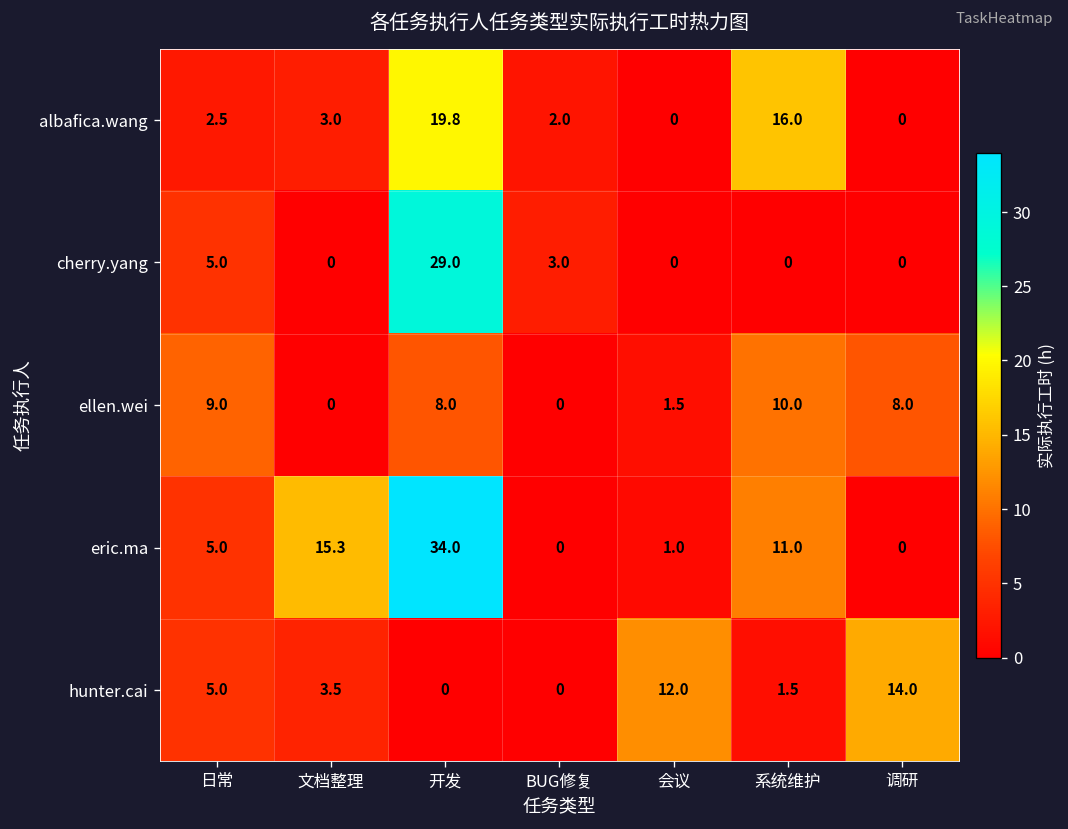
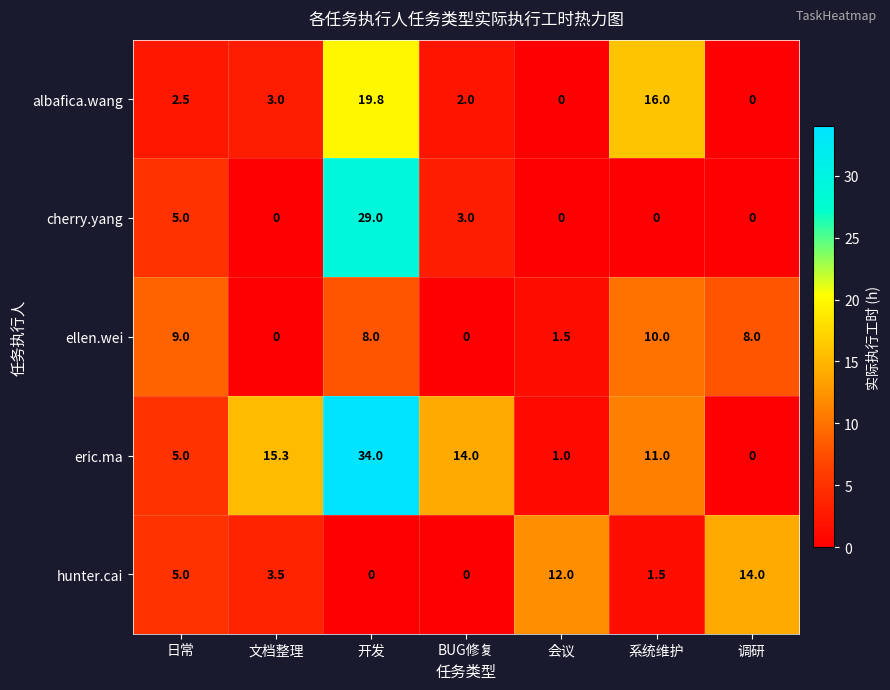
eric.ma, BUG修复: 0 -> 14.0
